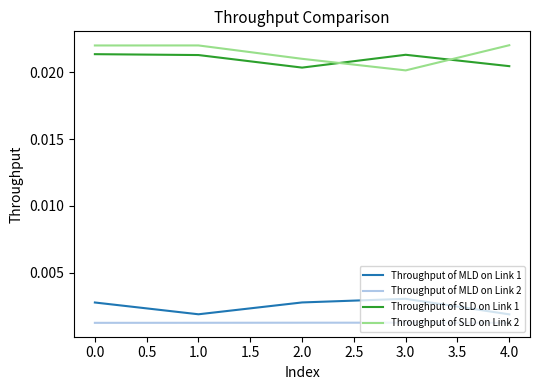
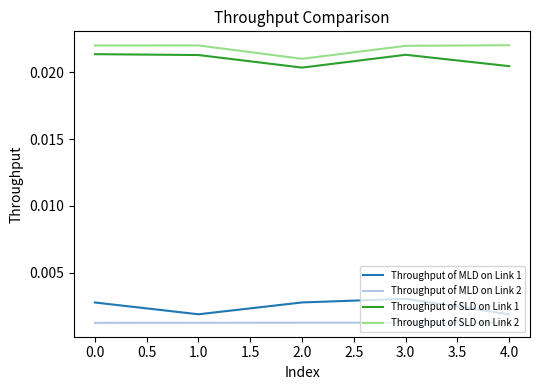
Throughput of SLD on Link 2, 3.0: 0.0201 -> 0.0220
